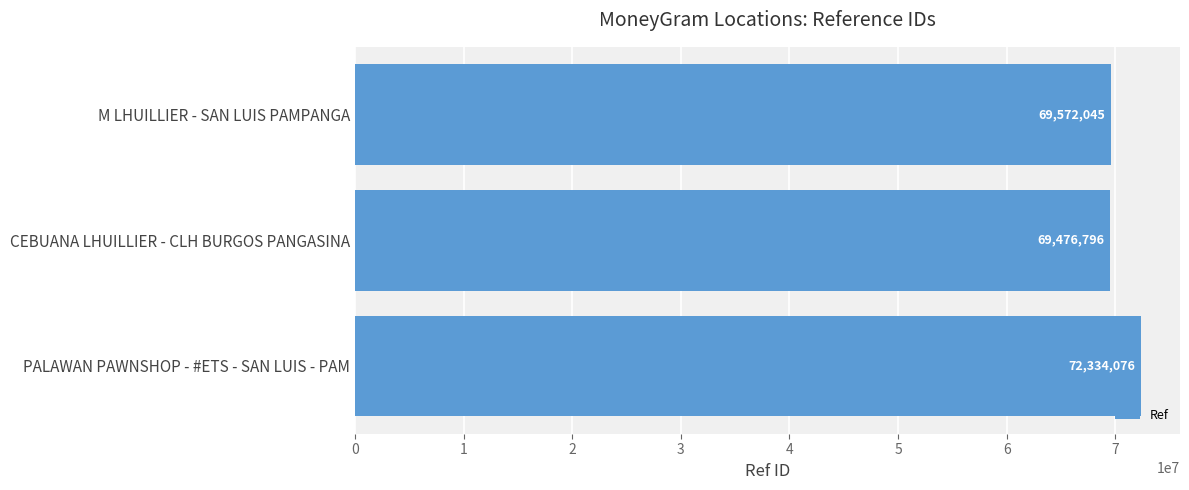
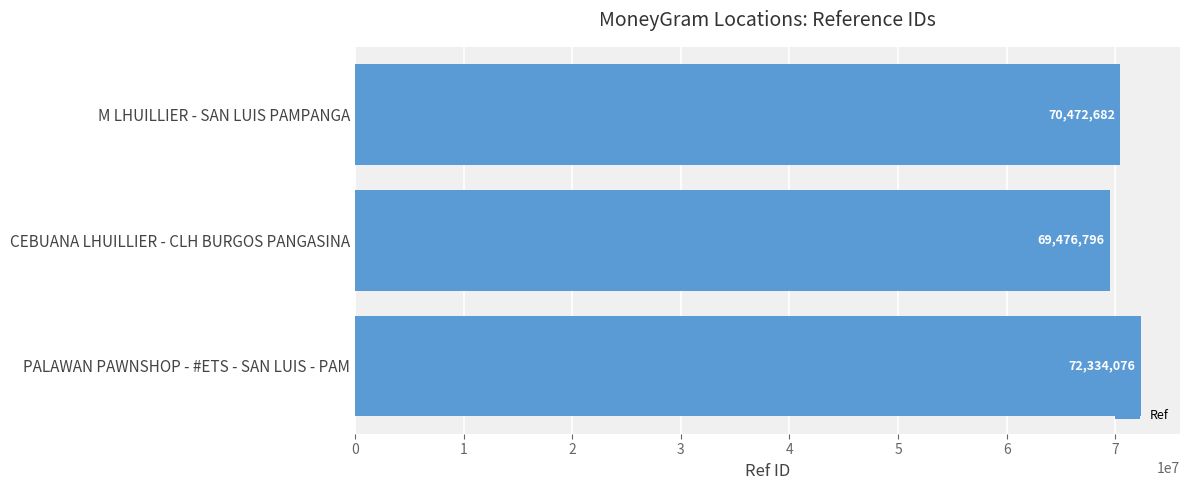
M LHUILLIER - SAN LUIS PAMPANGA: 69,572,045 -> 70,472,682
